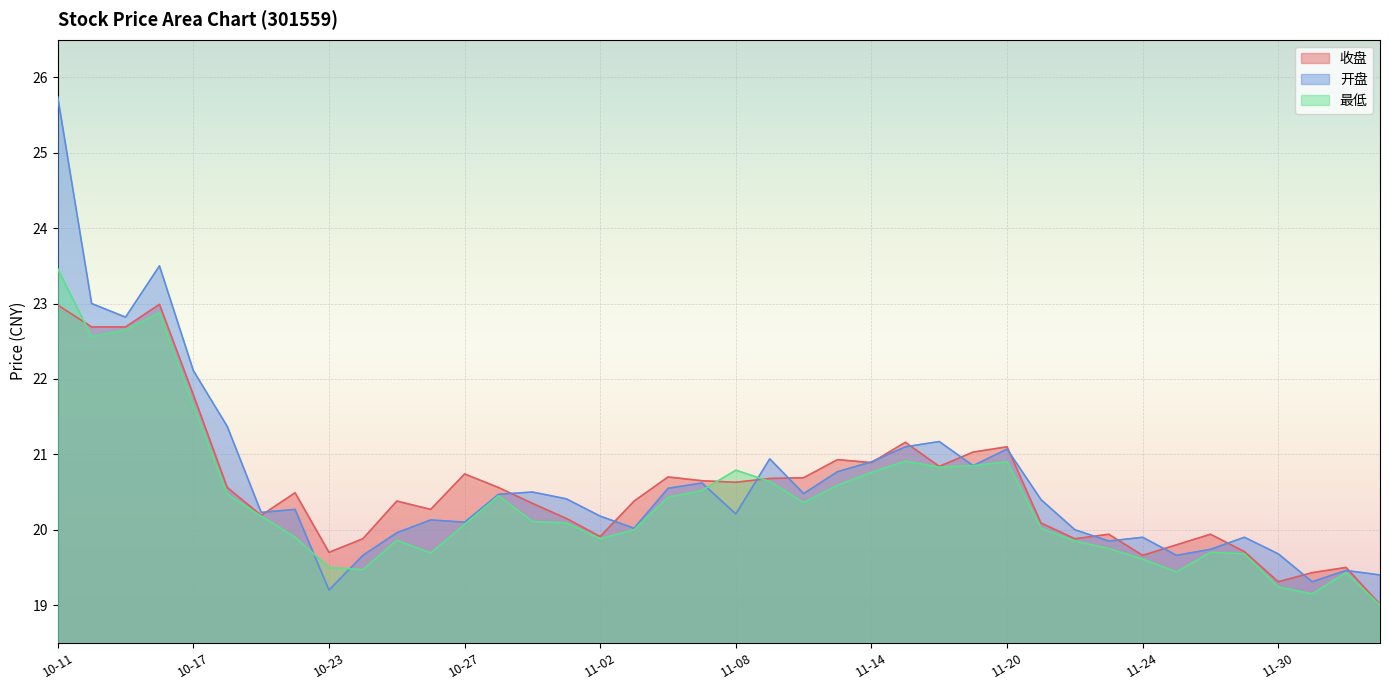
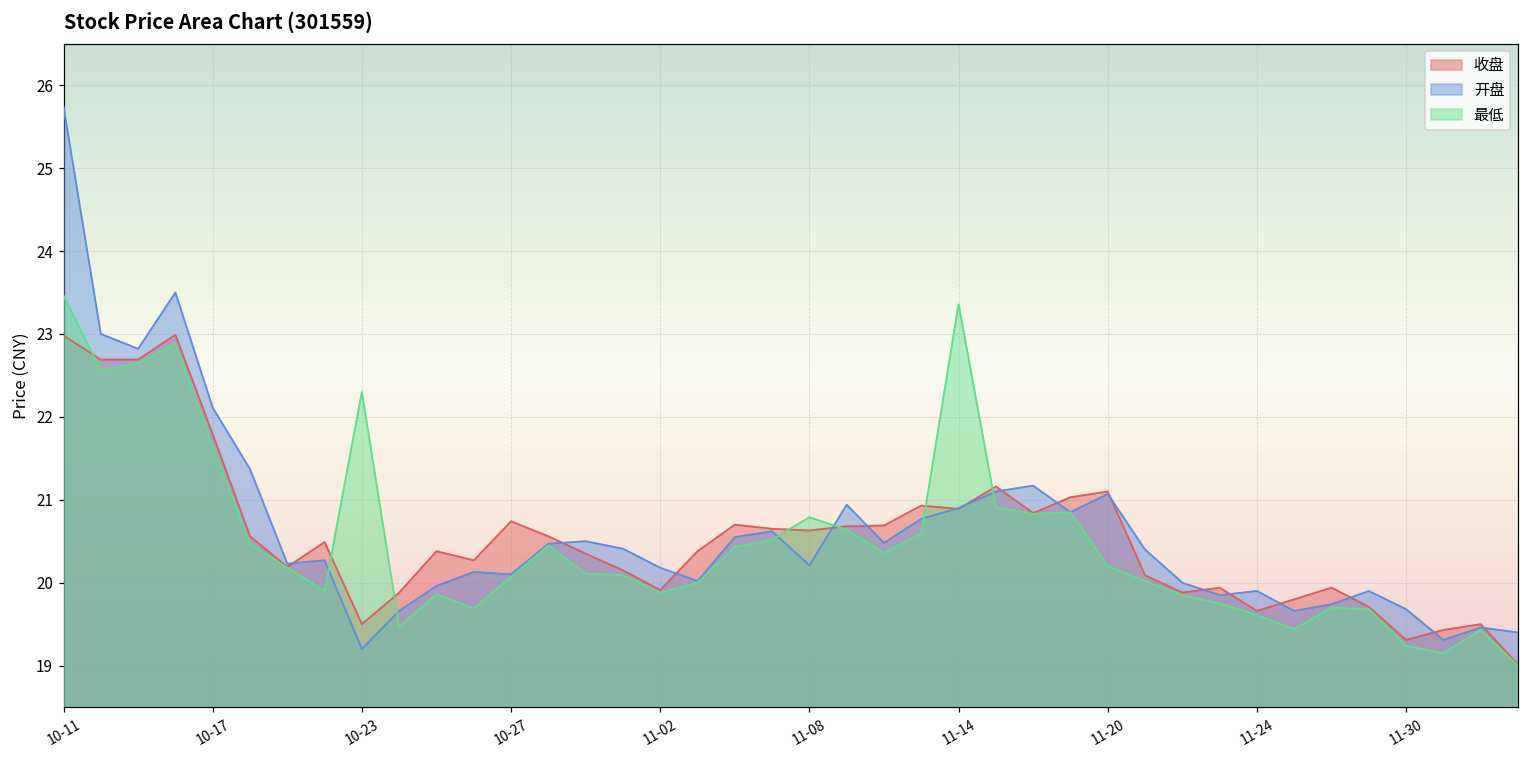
收盘, 10-23: 19.7 -> 19.5
最低, 10-23: 19.5 -> 22.3
最低, 11-14: 20.8 -> 23.4
最低, 11-20: 20.9 -> 20.2
